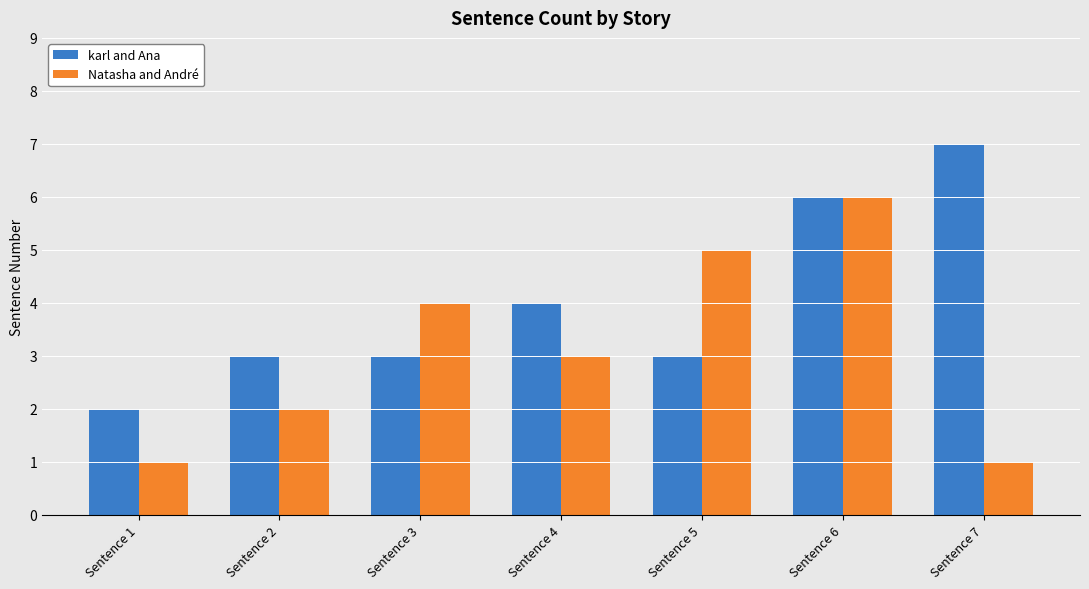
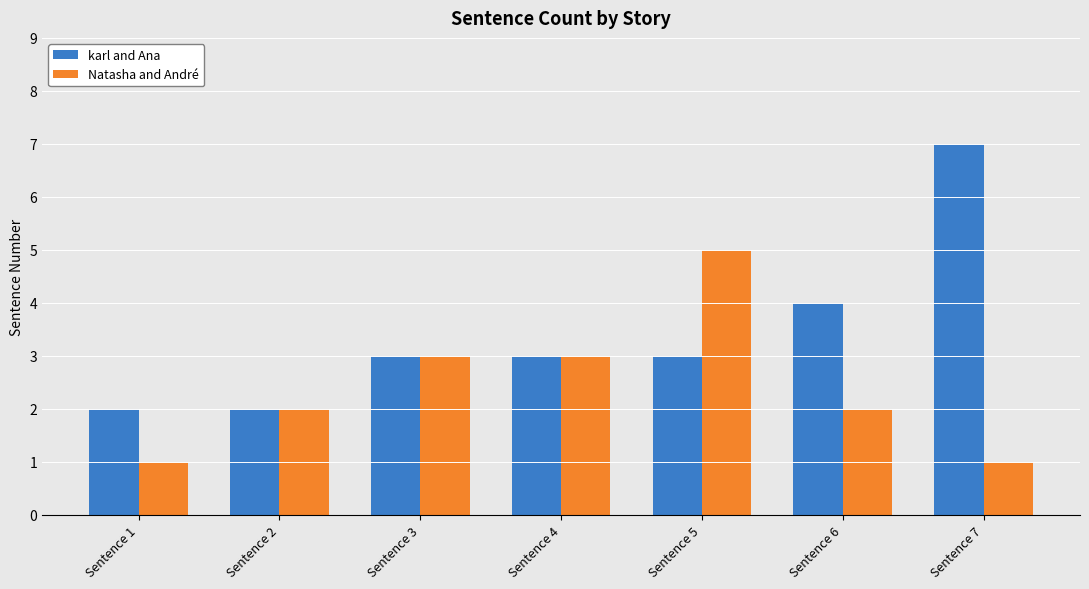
karl and Ana, Sentence 2: 3 -> 2
Natasha and André, Sentence 3: 4 -> 3
karl and Ana, Sentence 4: 4 -> 3
karl and Ana, Sentence 6: 6 -> 4
Natasha and André, Sentence 6: 6 -> 2
